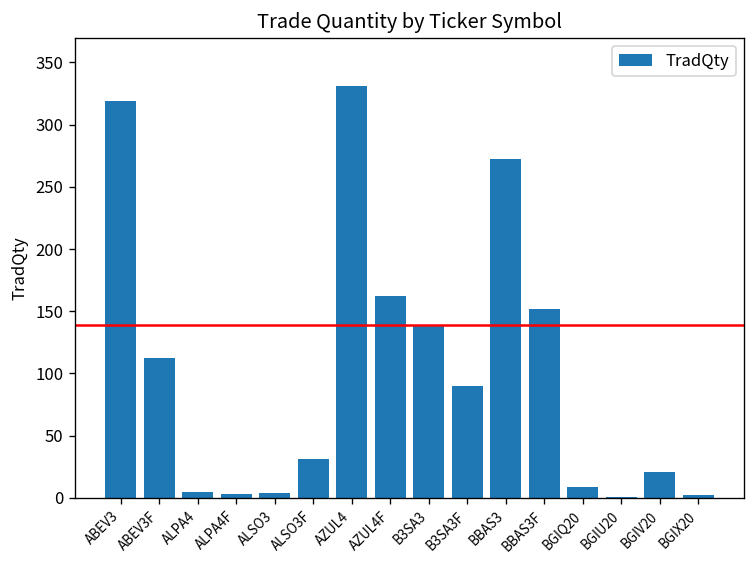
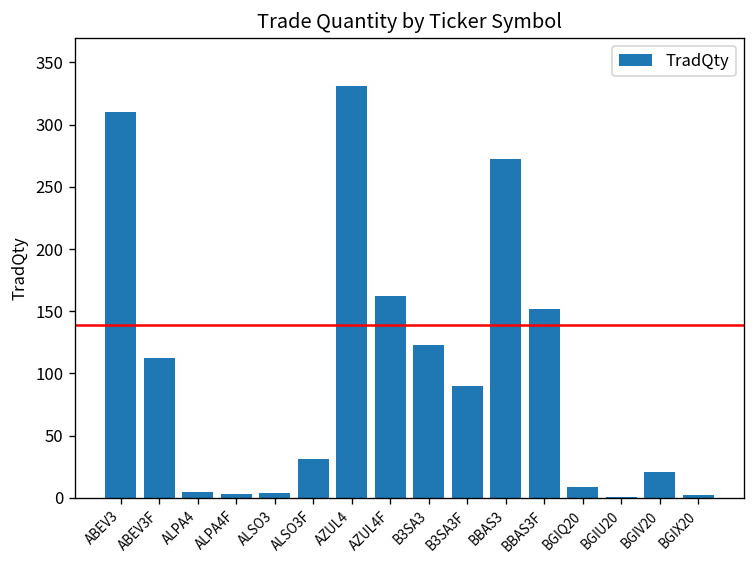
ABEV3: 319 -> 310
B3SA3: 139 -> 123
